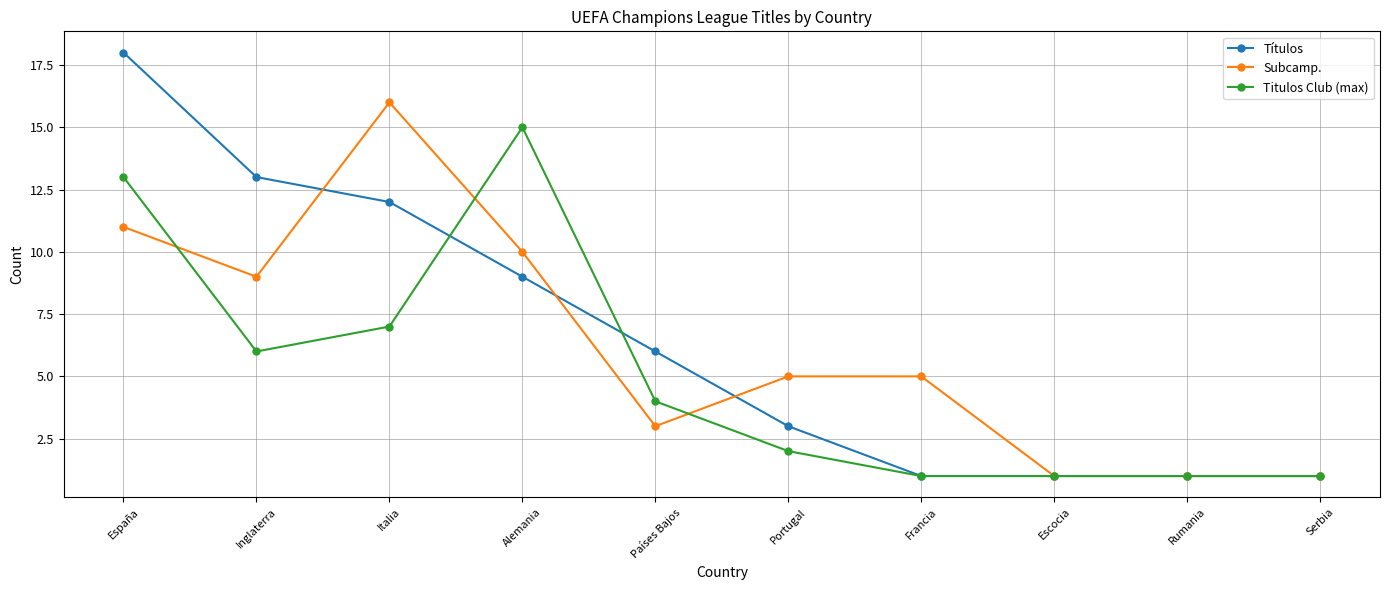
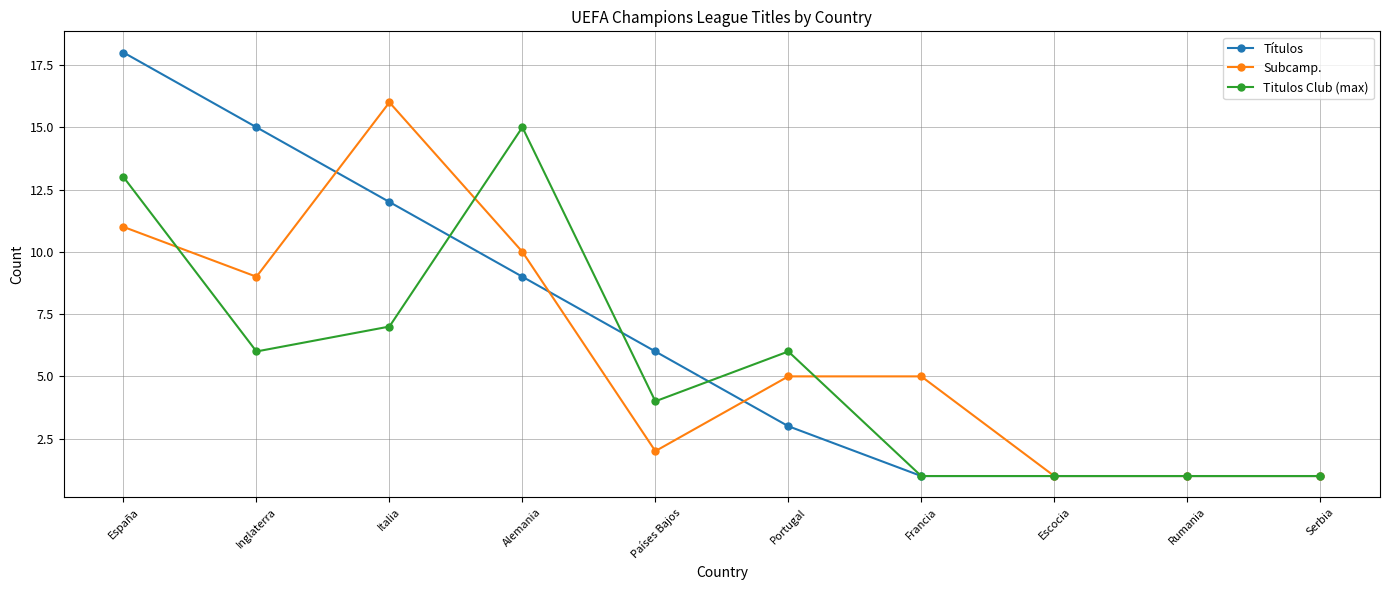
Títulos, Inglaterra: 13 -> 15
Subcamp., Países Bajos: 3 -> 2
Titulos Club (max), Portugal: 2 -> 6
